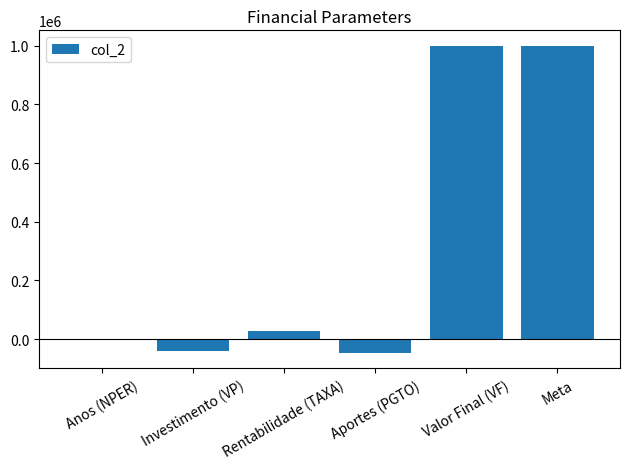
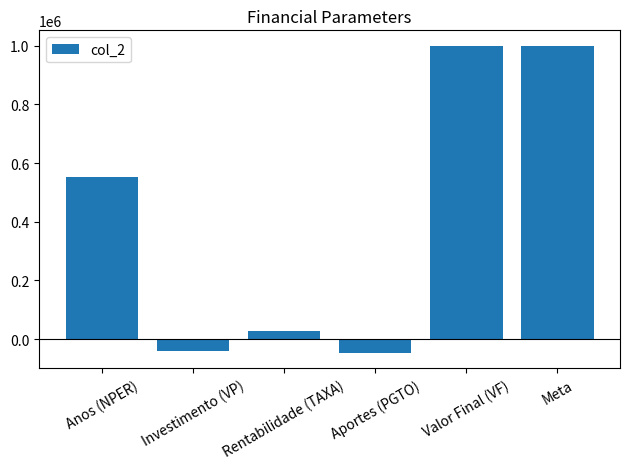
Anos (NPER): 0 -> 550000
